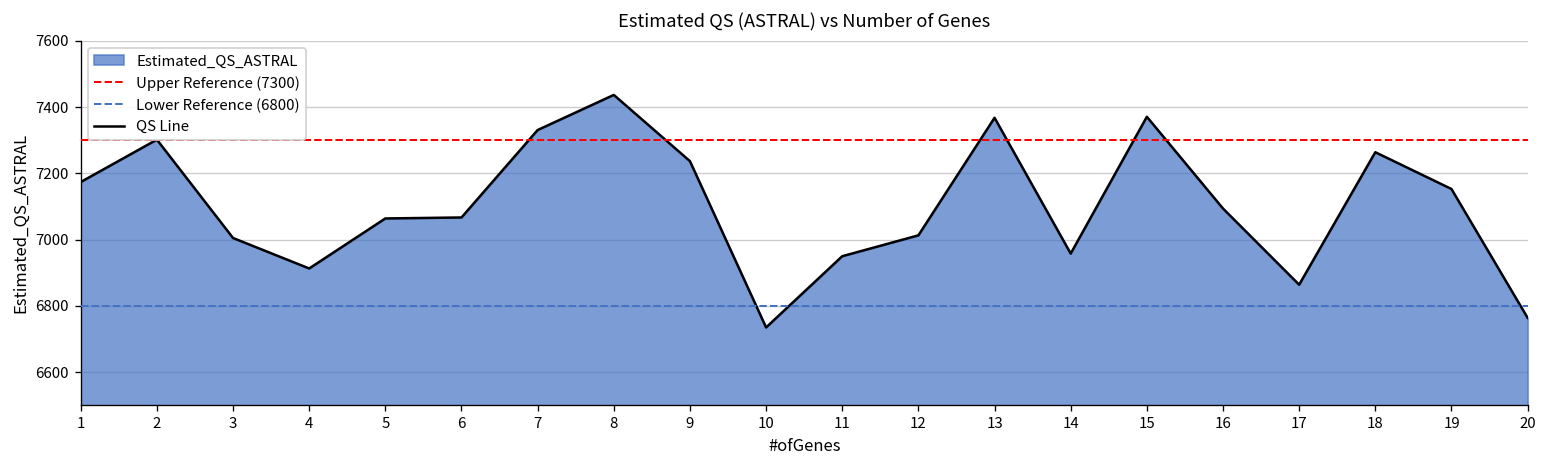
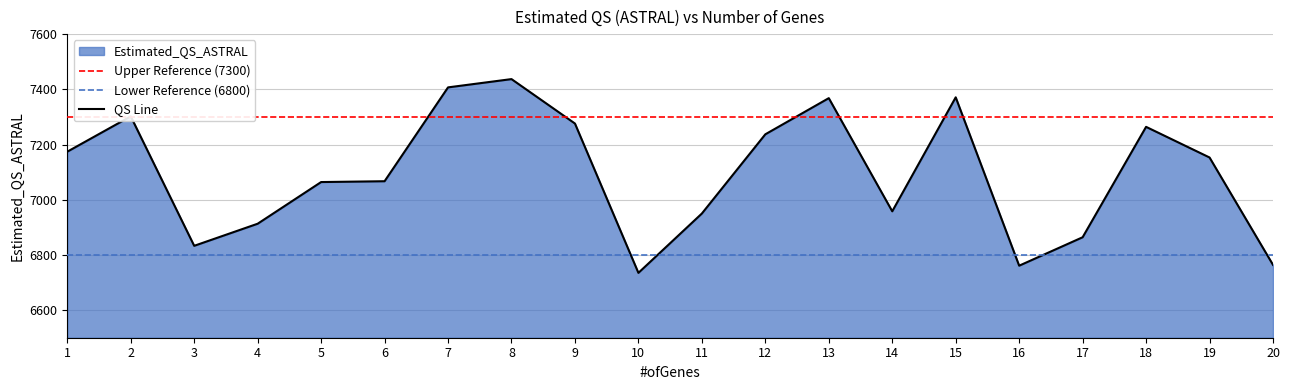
3: 7010 -> 6830
7: 7330 -> 7410
9: 7240 -> 7280
12: 7010 -> 7240
16: 7090 -> 6760
